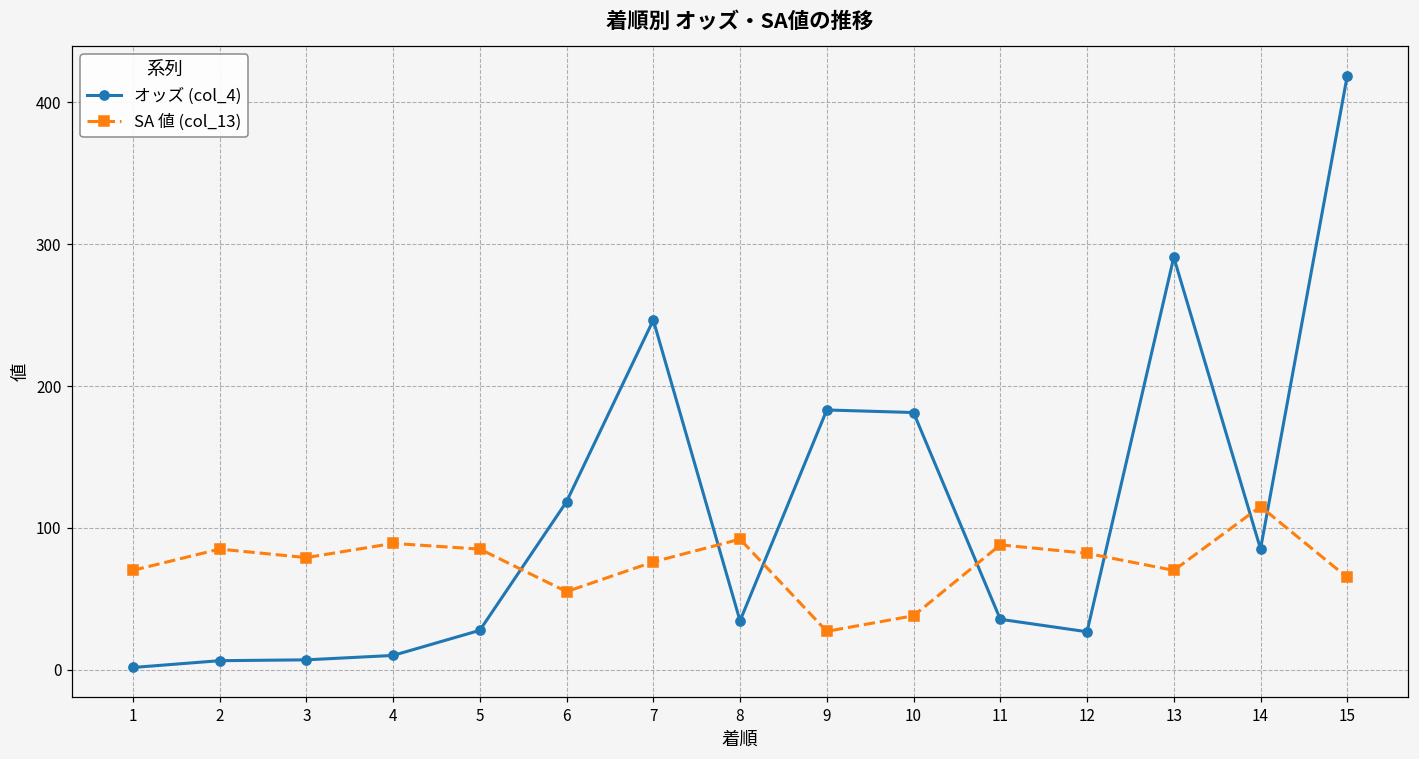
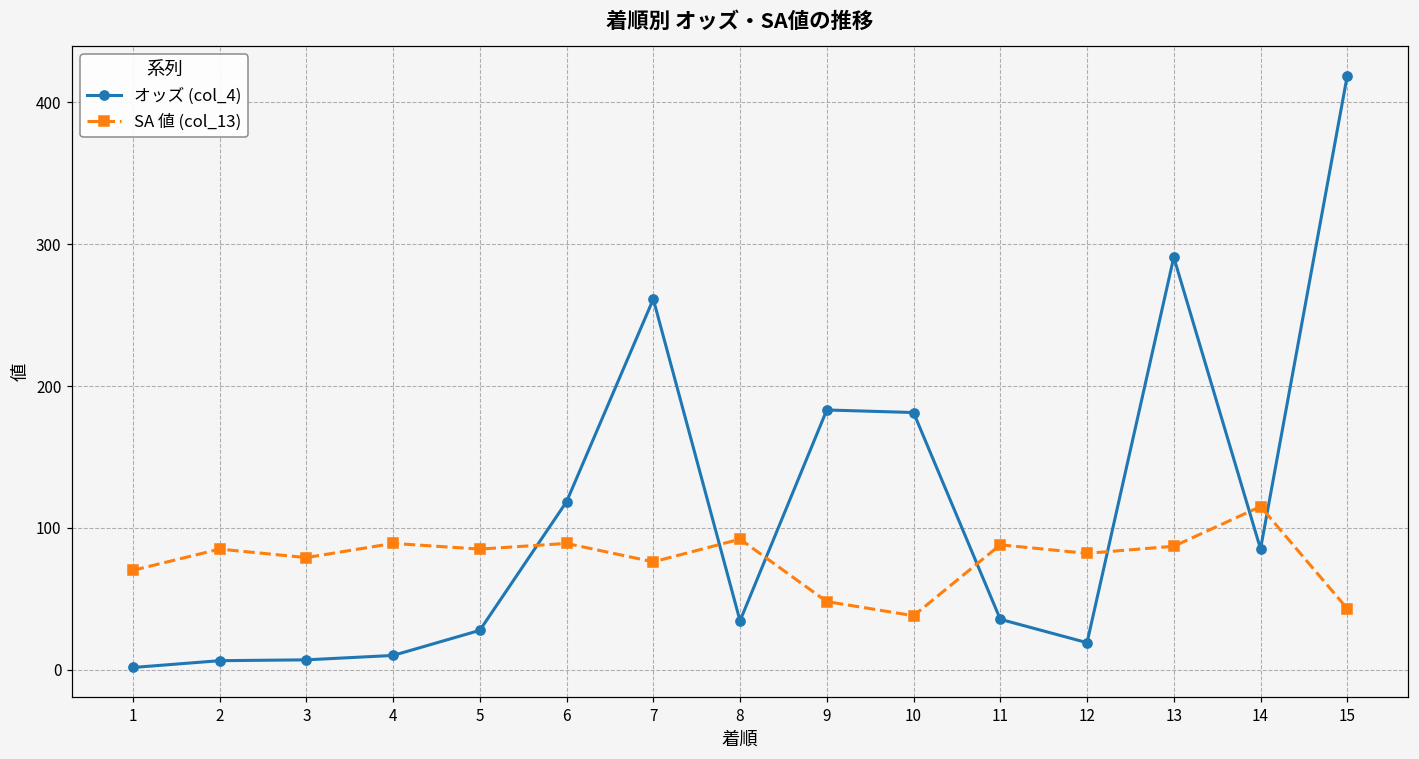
SA 値 (col_13), 6: 55 -> 89
オッズ (col_4), 7: 247 -> 261
SA 値 (col_13), 9: 27 -> 48
オッズ (col_4), 12: 27 -> 19
SA 値 (col_13), 13: 70 -> 87
SA 値 (col_13), 15: 65 -> 43
